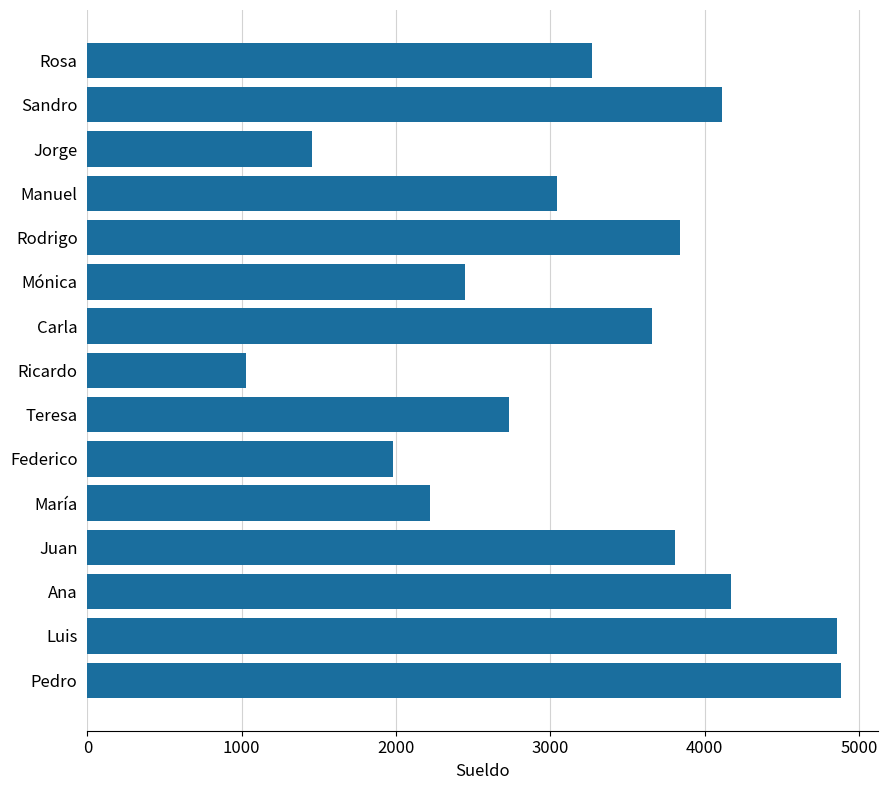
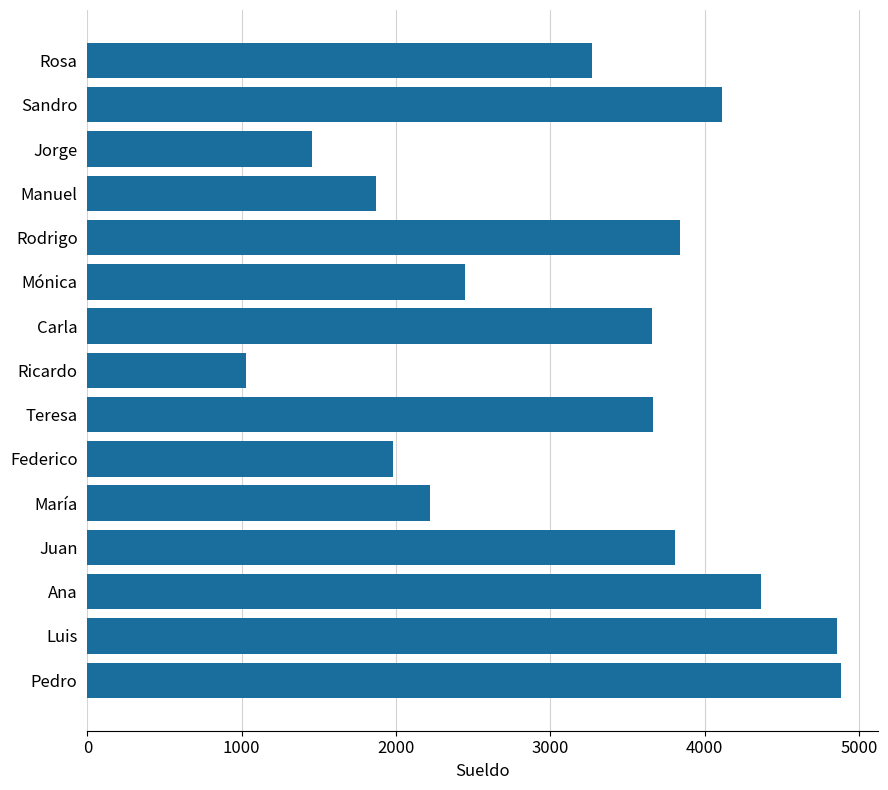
Manuel: 3040 -> 1870
Teresa: 2730 -> 3670
Ana: 4170 -> 4370
